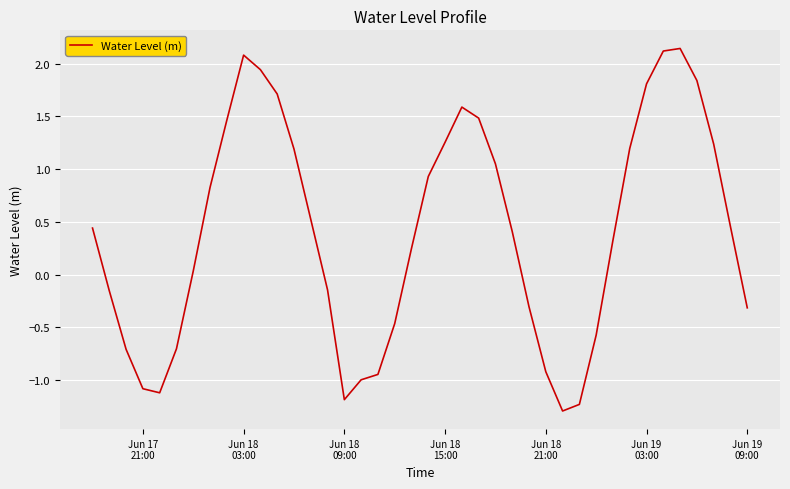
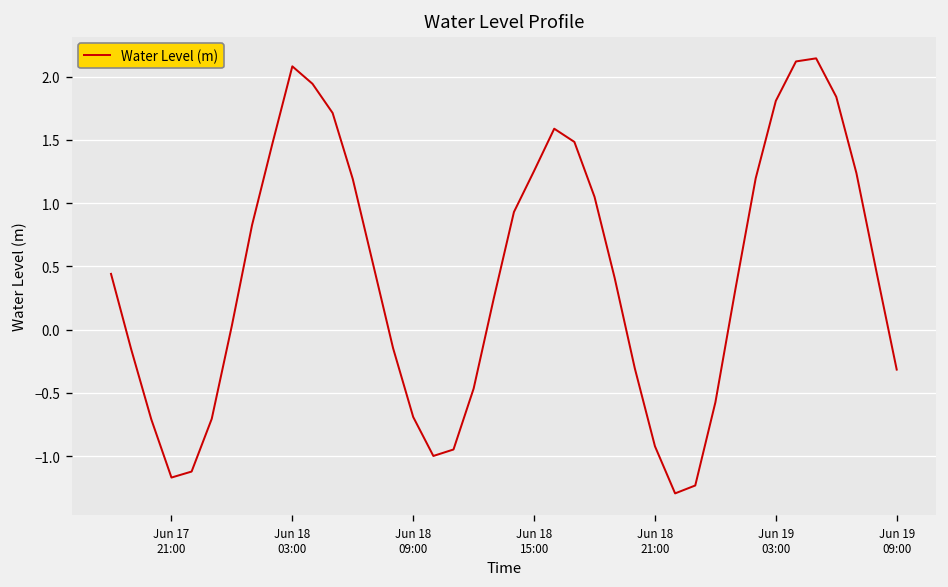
Jun 17 21:00: -1.08 -> -1.17
Jun 18 09:00: -1.19 -> -0.69
